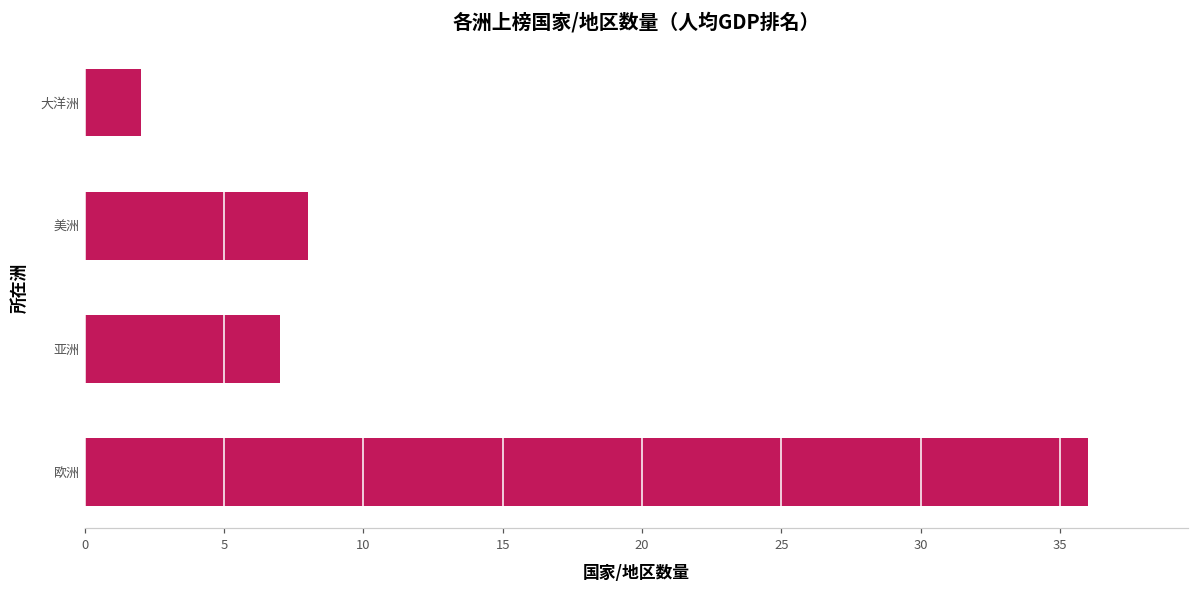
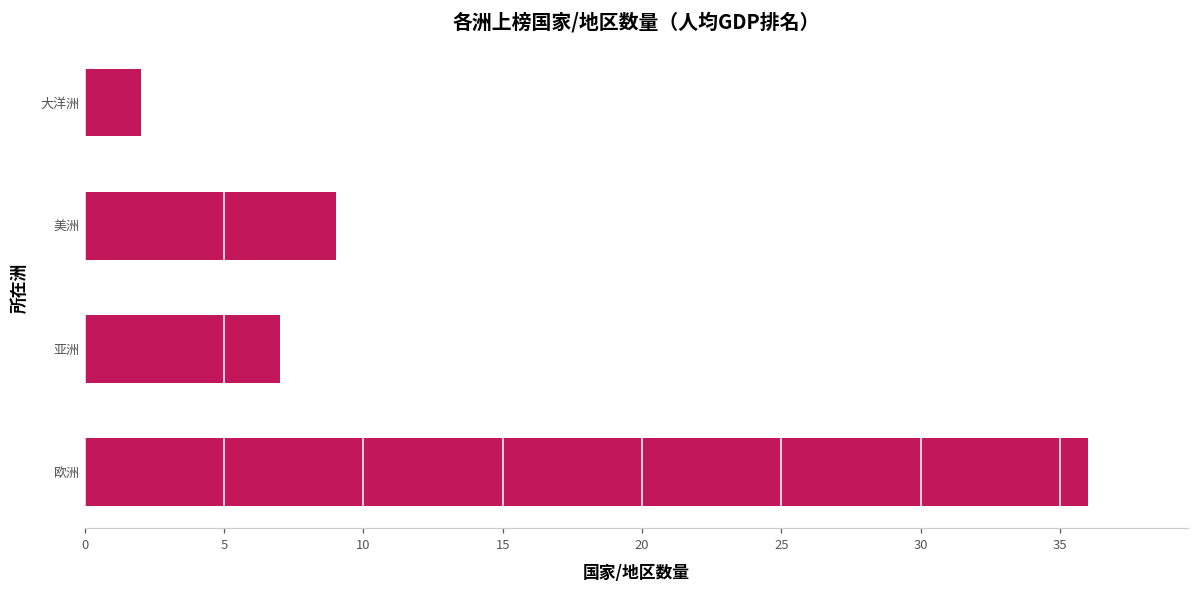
美洲: 8 -> 9
